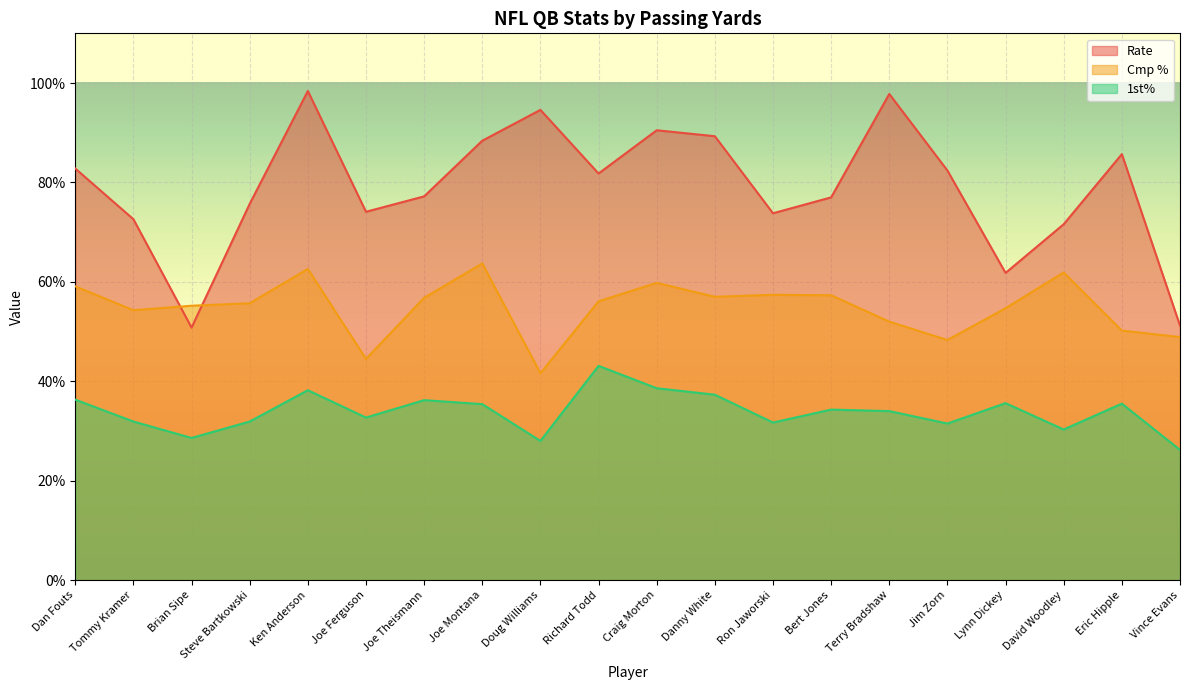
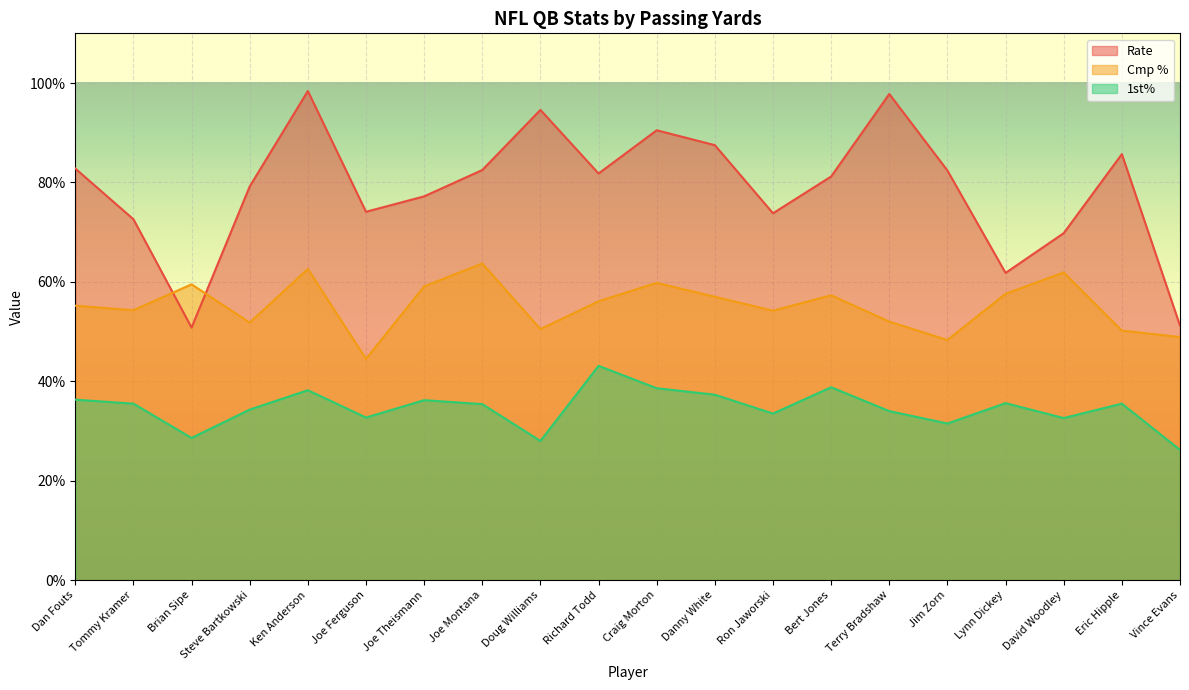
Cmp %, Dan Fouts: 59% -> 55%
1st%, Tommy Kramer: 32% -> 36%
Cmp %, Brian Sipe: 55% -> 60%
Rate, Steve Bartkowski: 76% -> 79%
Cmp %, Steve Bartkowski: 56% -> 52%
1st%, Steve Bartkowski: 32% -> 34%
Cmp %, Joe Theismann: 57% -> 59%
Rate, Joe Montana: 88% -> 83%
Cmp %, Doug Williams: 42% -> 51%
Rate, Danny White: 89% -> 88%
Cmp %, Ron Jaworski: 57% -> 54%
1st%, Ron Jaworski: 32% -> 34%
Rate, Bert Jones: 77% -> 81%
1st%, Bert Jones: 34% -> 39%
Cmp %, Lynn Dickey: 55% -> 58%
Rate, David Woodley: 72% -> 70%
1st%, David Woodley: 30% -> 33%
